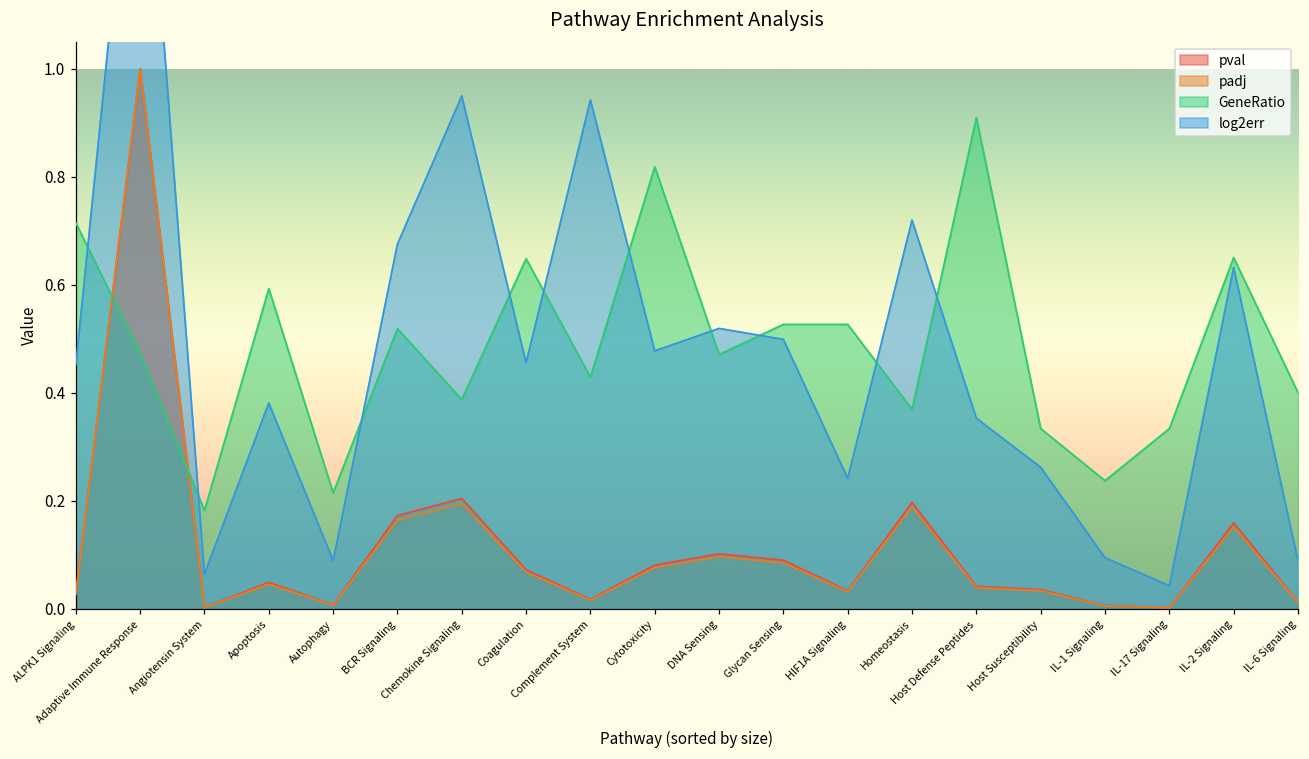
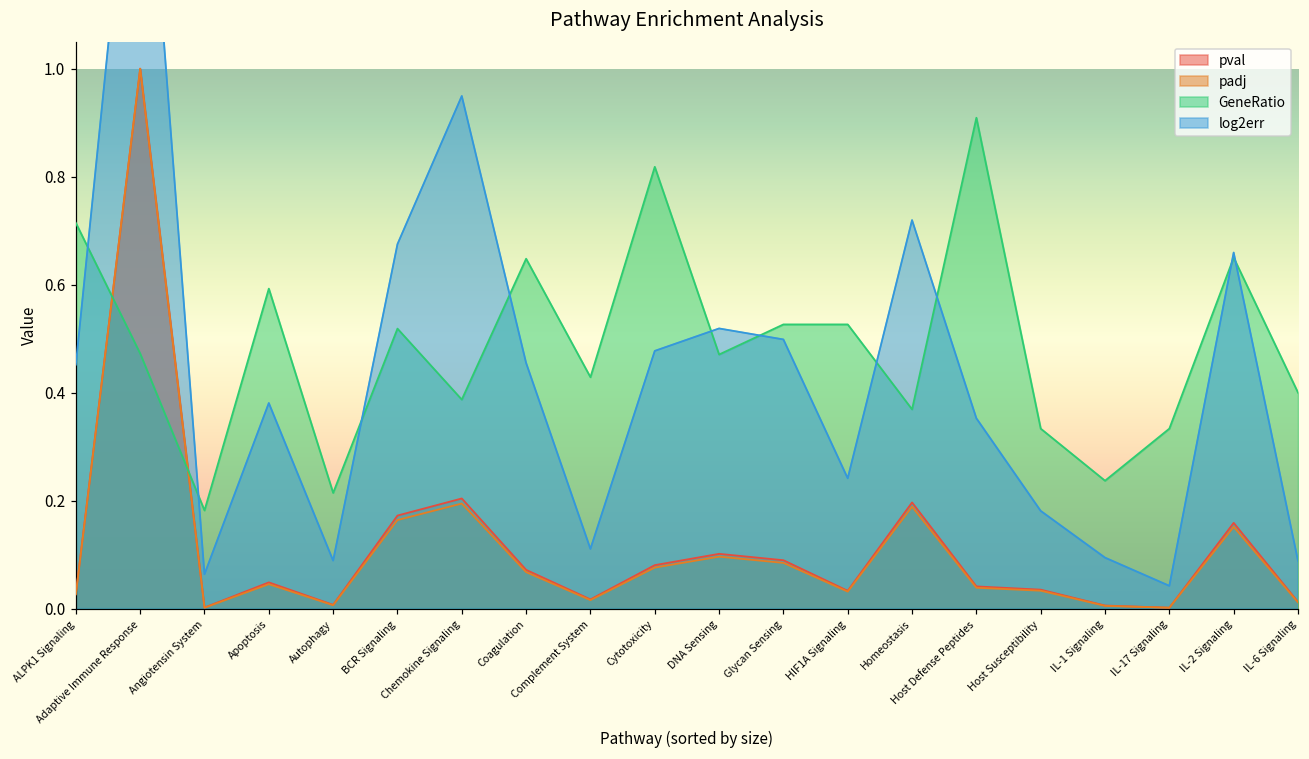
log2err, Complement System: 0.94 -> 0.11
log2err, Host Susceptibility: 0.26 -> 0.18
log2err, IL-2 Signaling: 0.63 -> 0.66
